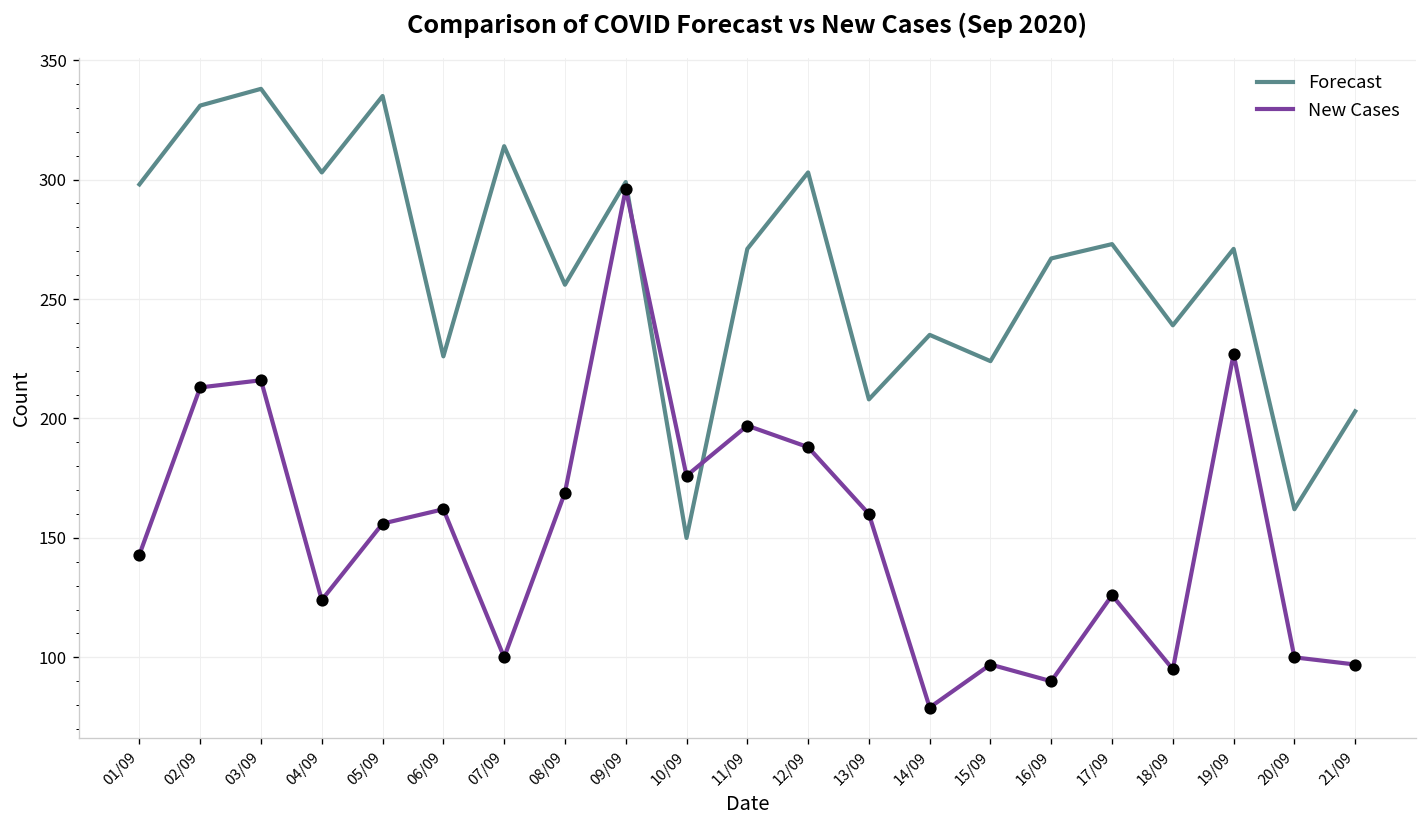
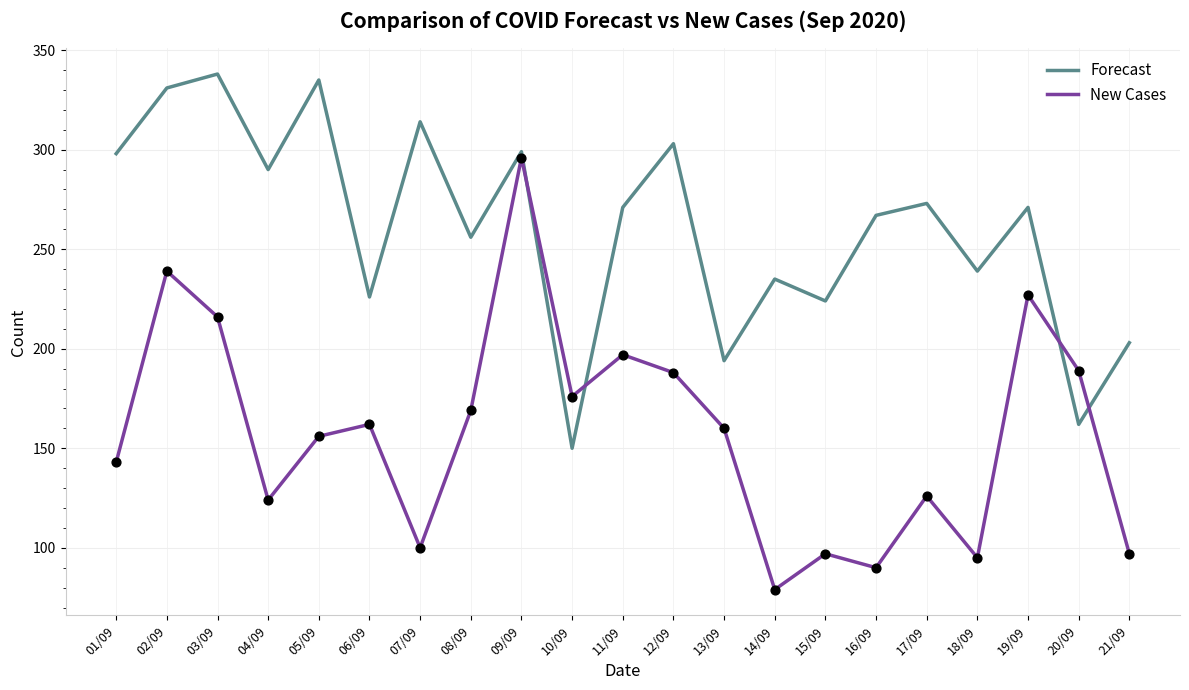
New Cases, 02/09: 213 -> 239
Forecast, 04/09: 303 -> 290
Forecast, 13/09: 208 -> 194
New Cases, 20/09: 100 -> 189
